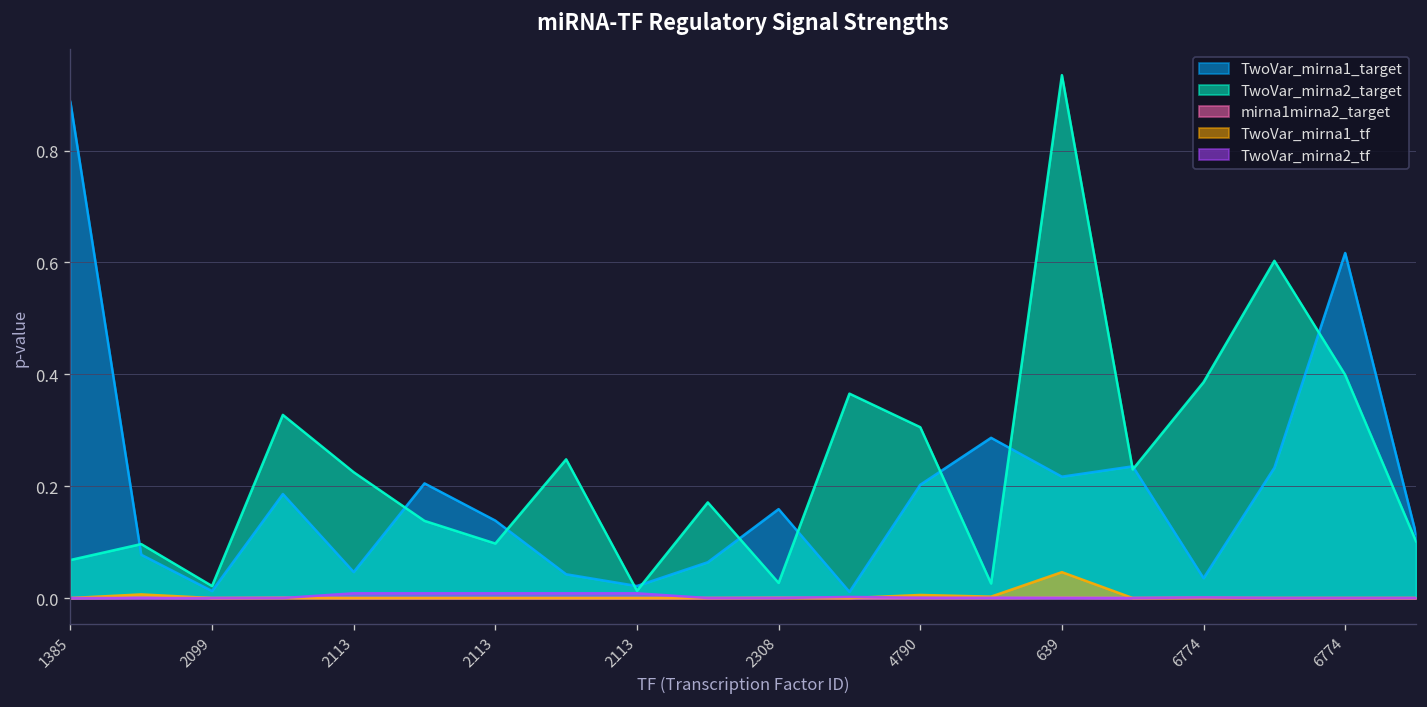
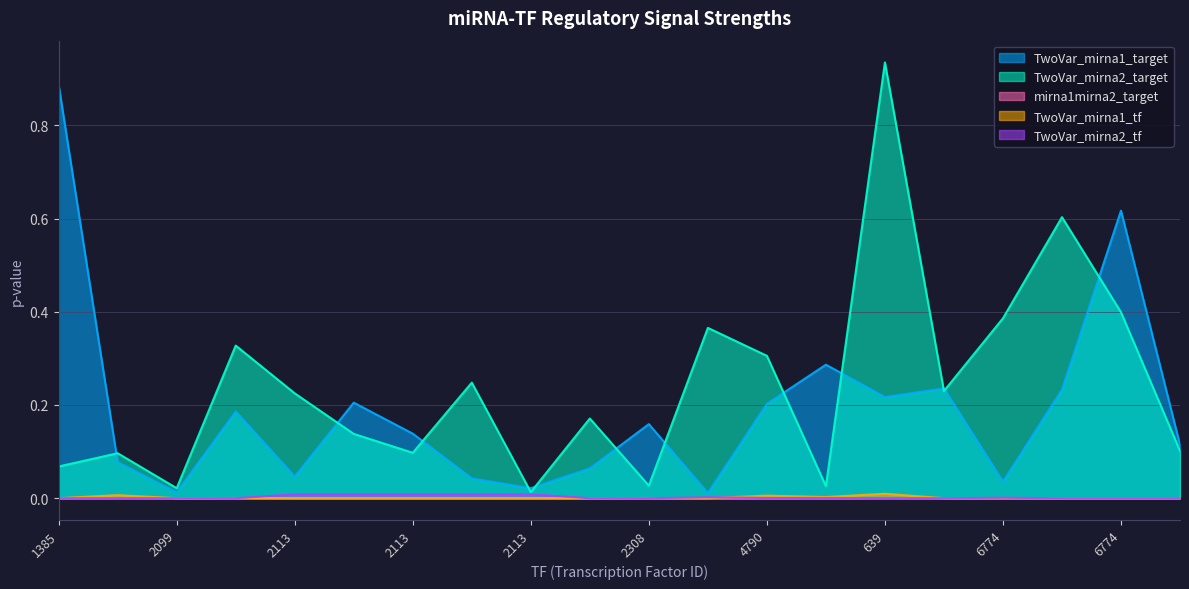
TwoVar_mirna1_tf, 639: 0.05 -> 0.01
